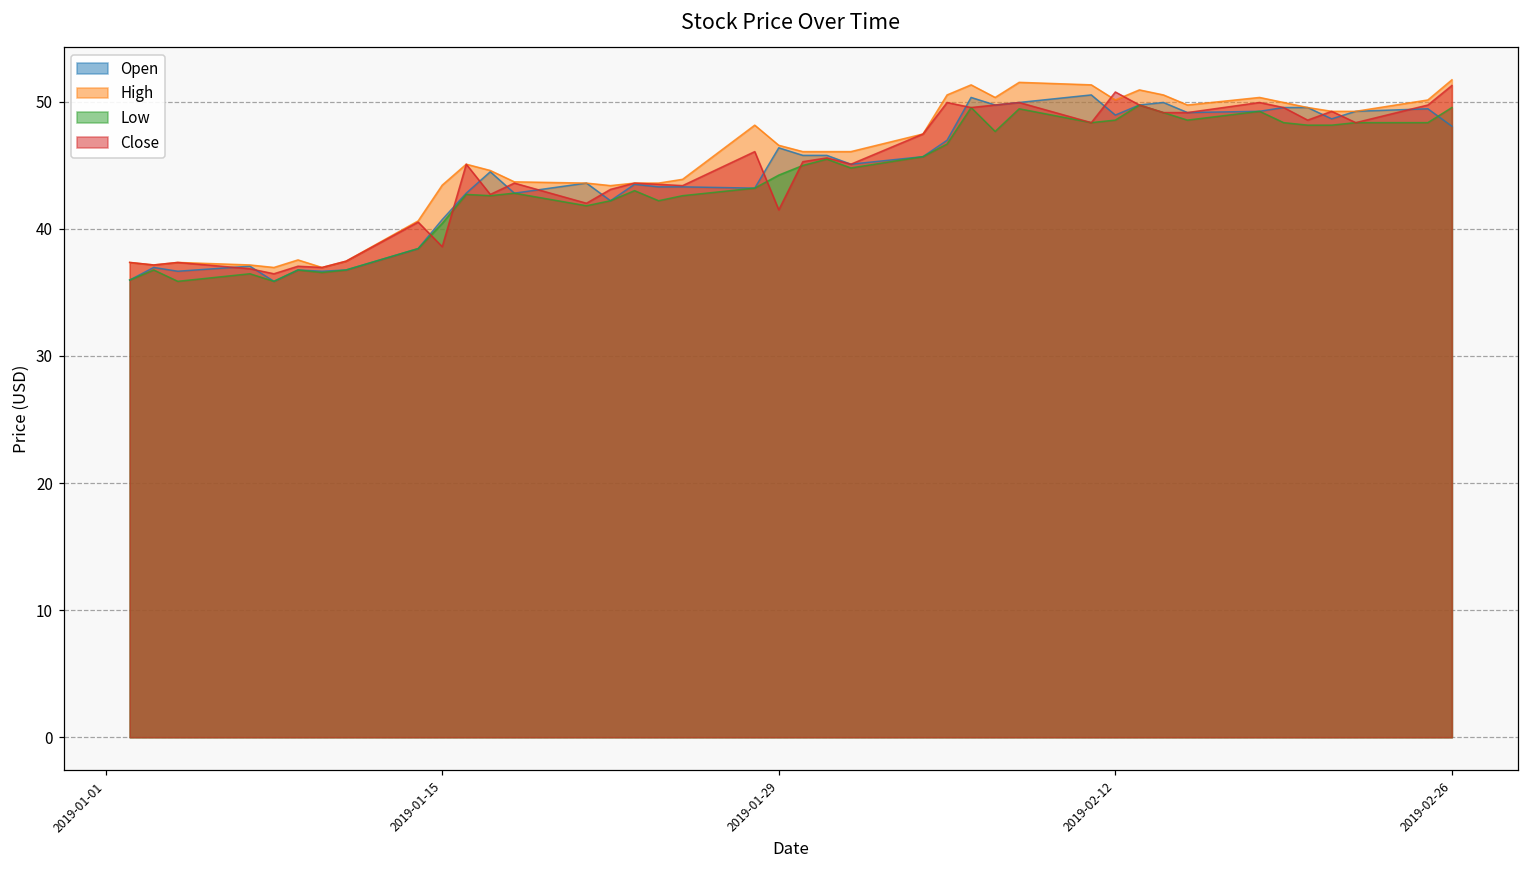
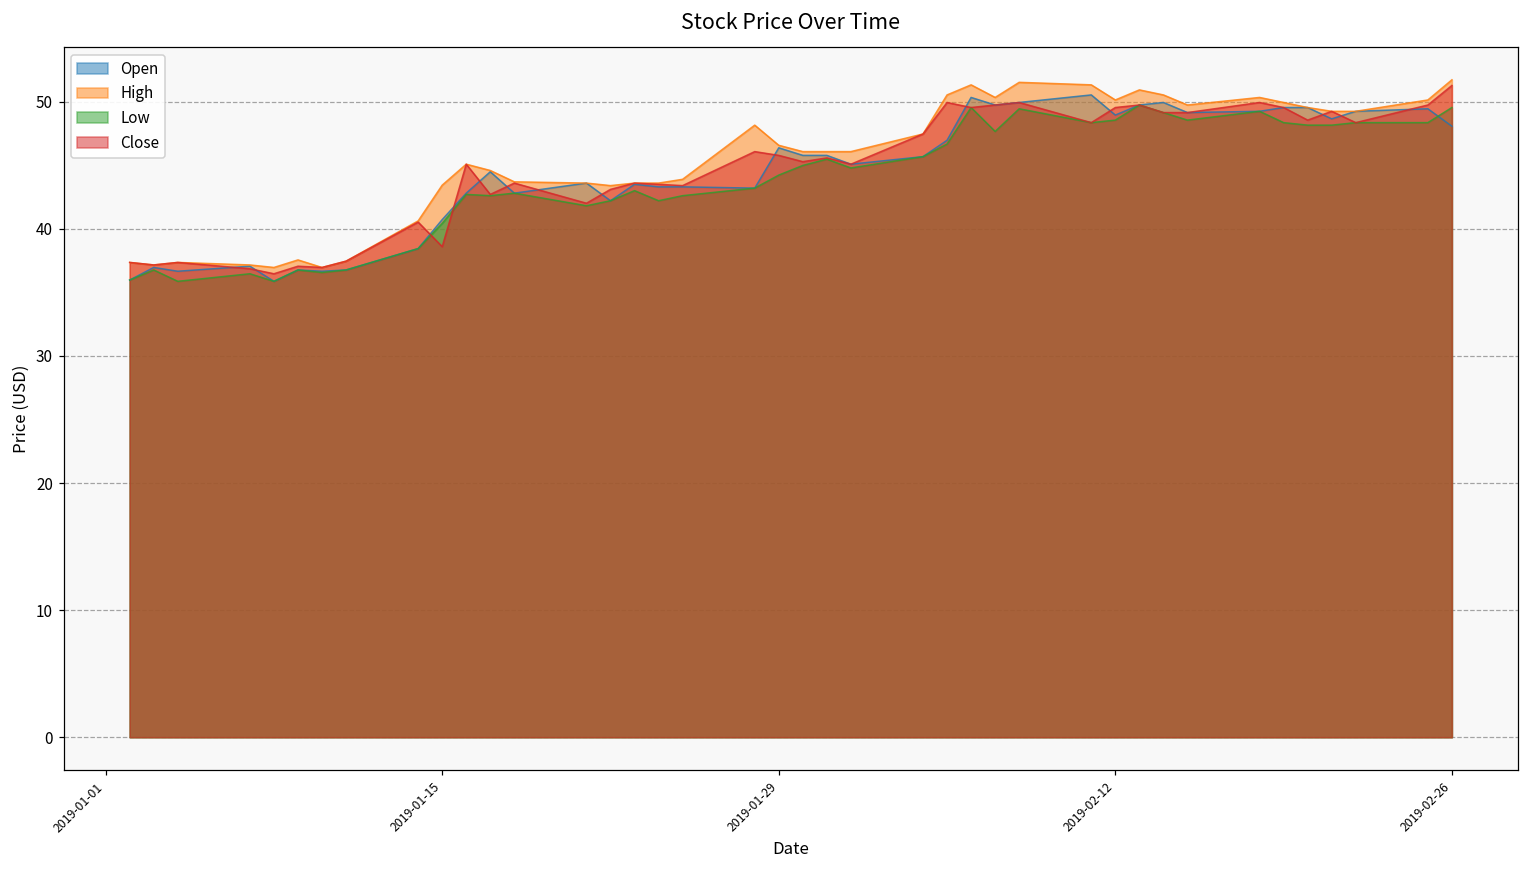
Close, 2019-01-29: 41.5 -> 45.8
Close, 2019-02-12: 50.8 -> 49.6
